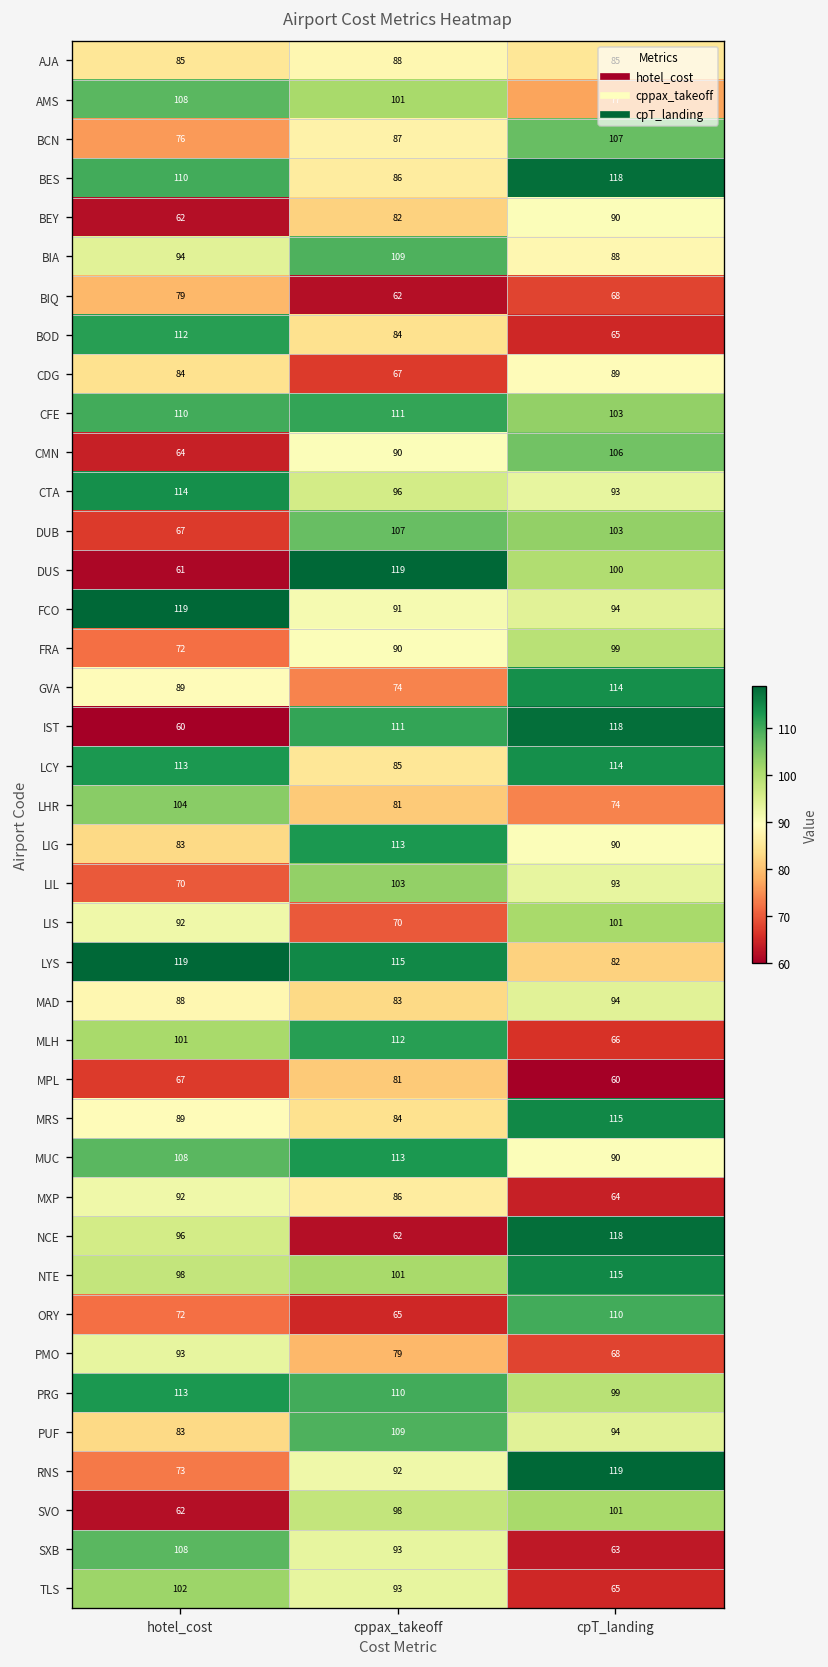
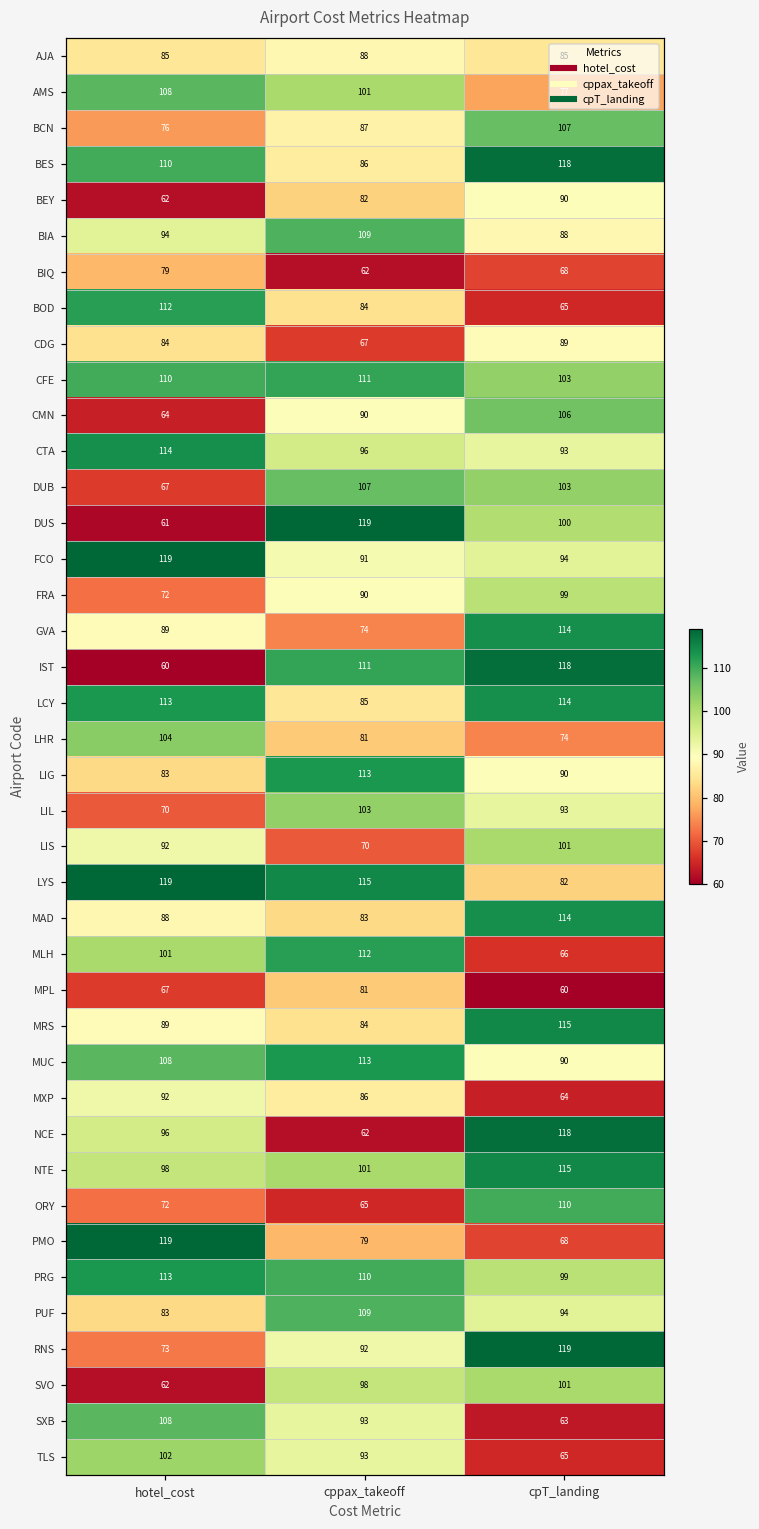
MAD, cpT_landing: 94 -> 114
PMO, hotel_cost: 93 -> 119
